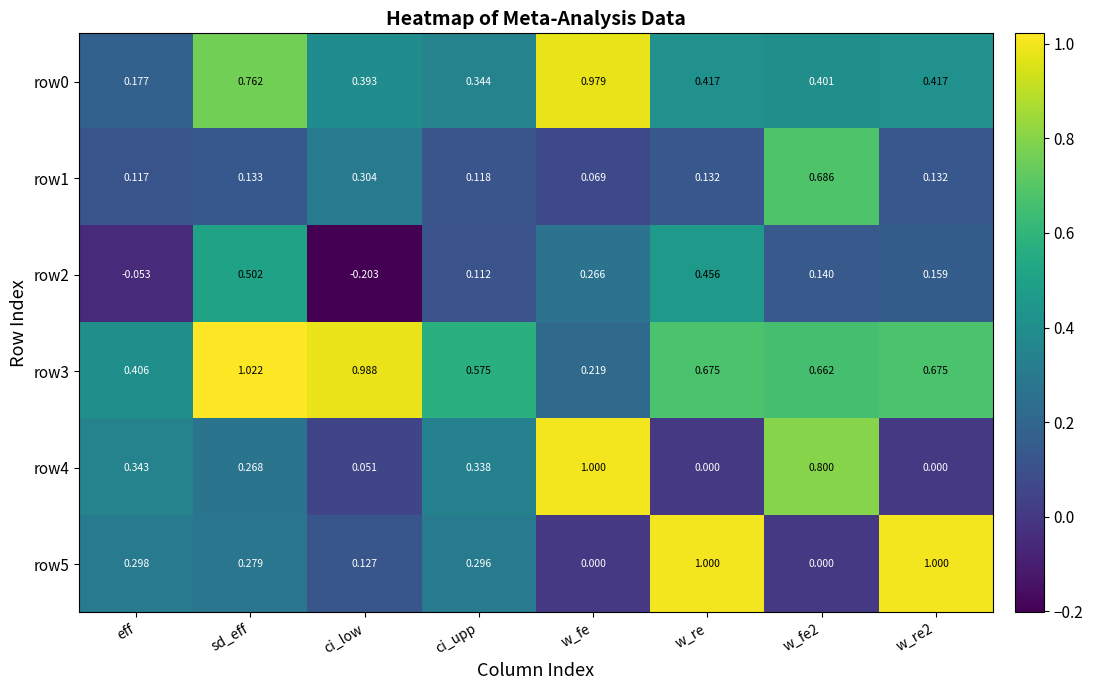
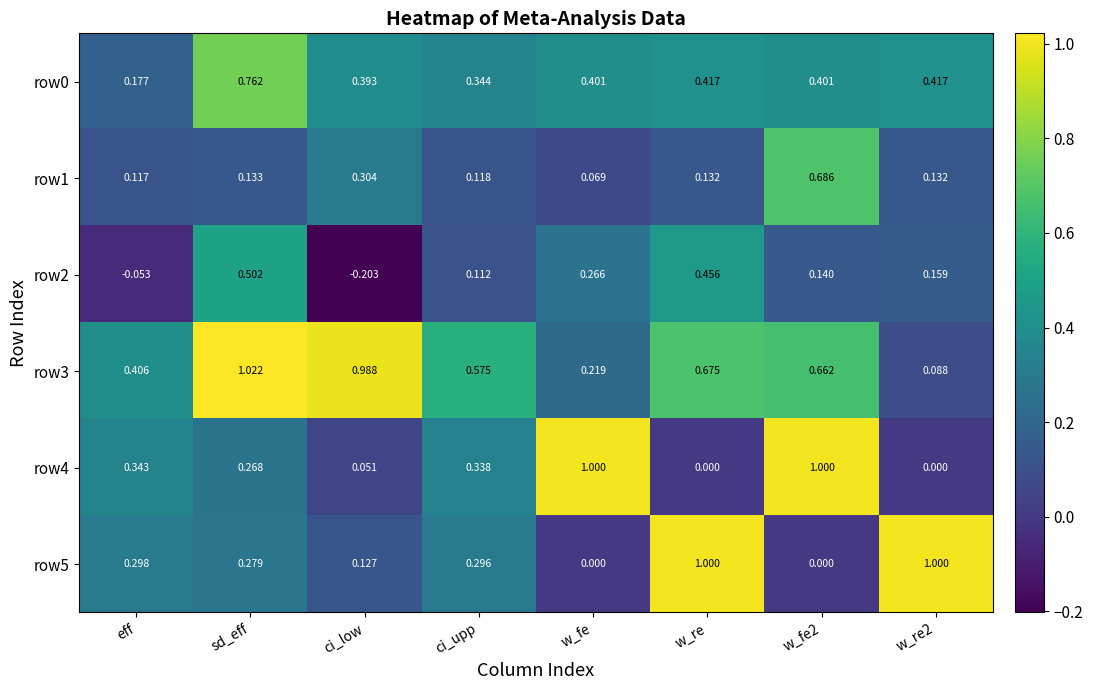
row0, w_fe: 0.979 -> 0.401
row3, w_re2: 0.675 -> 0.088
row4, w_fe2: 0.800 -> 1.000
